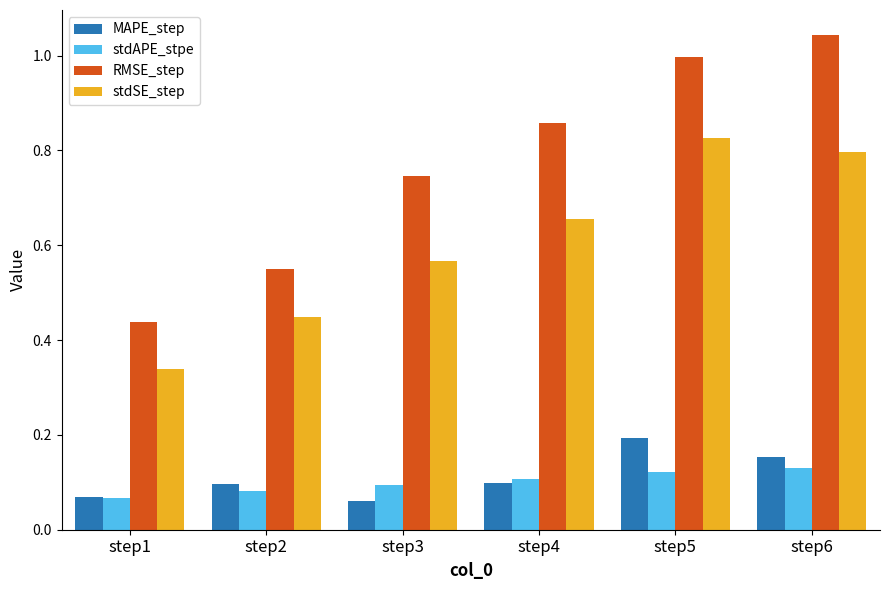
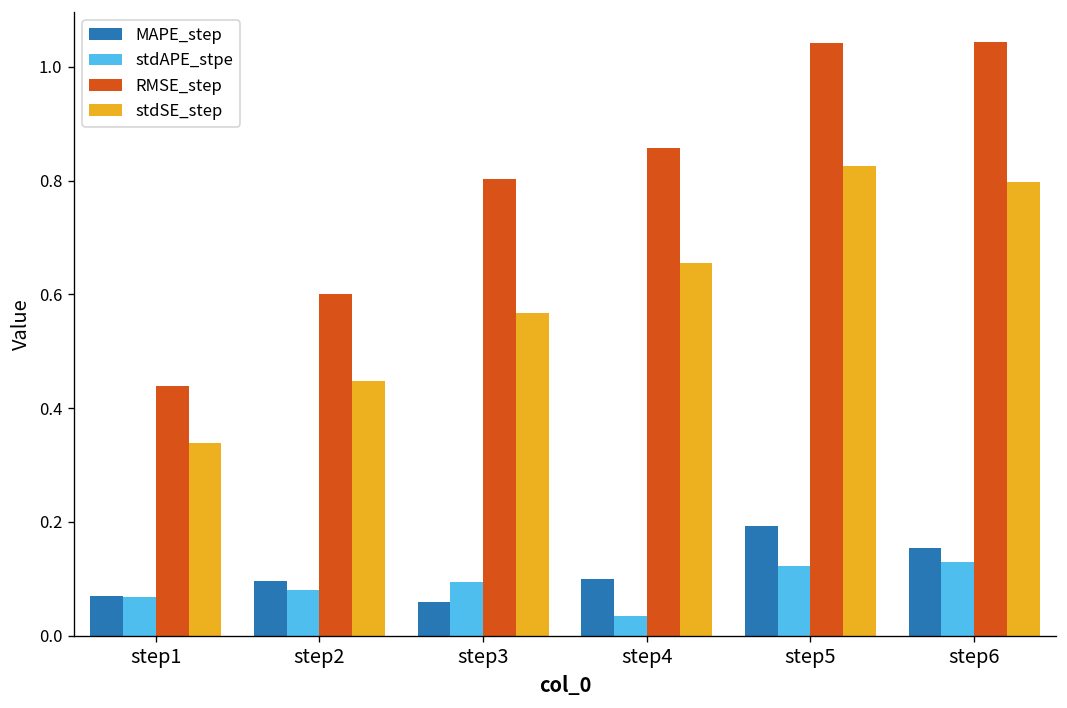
RMSE_step, step2: 0.55 -> 0.60
RMSE_step, step3: 0.75 -> 0.80
stdAPE_stpe, step4: 0.11 -> 0.04
RMSE_step, step5: 1.00 -> 1.04
